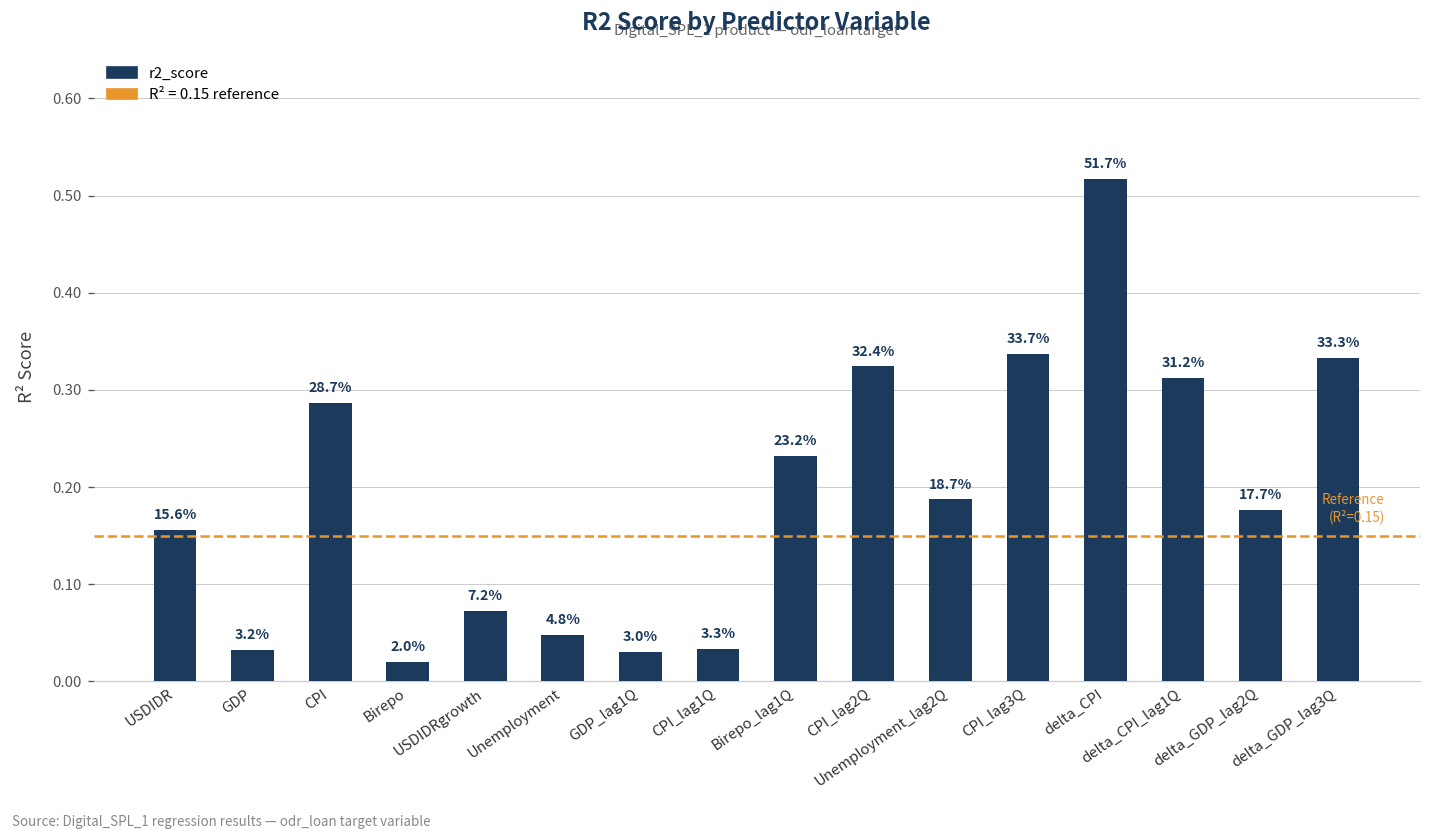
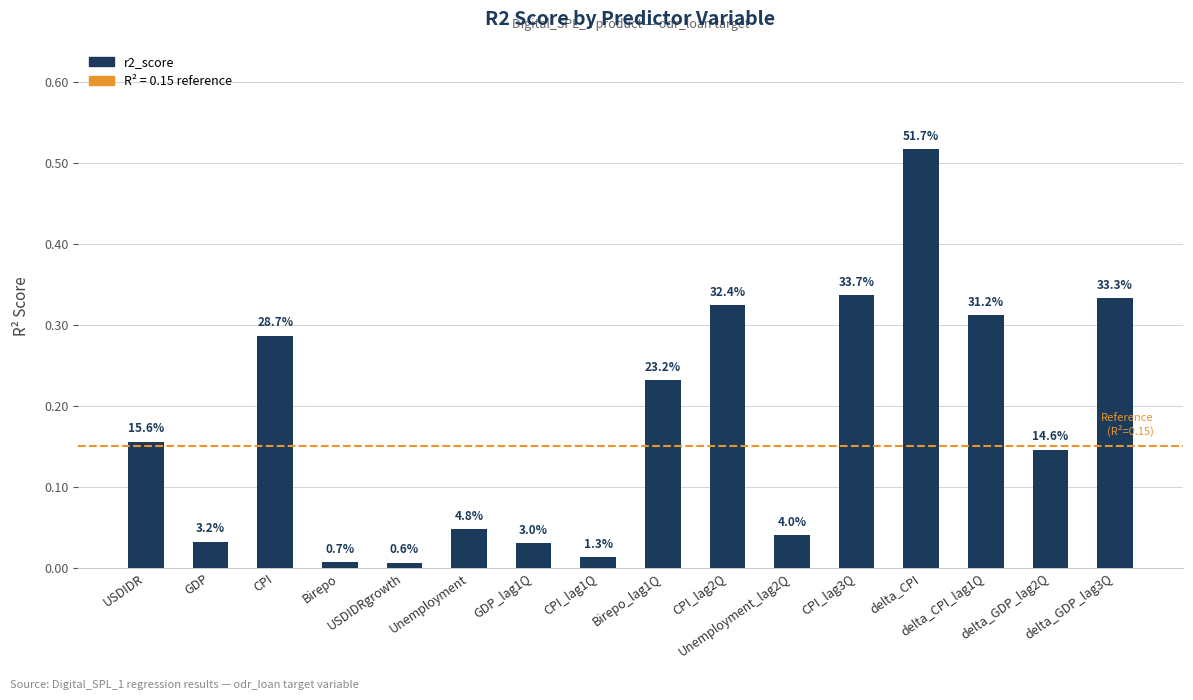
Birepo: 2.0% -> 0.7%
USDIDRgrowth: 7.2% -> 0.6%
CPI_lag1Q: 3.3% -> 1.3%
Unemployment_lag2Q: 18.7% -> 4.0%
delta_GDP_lag2Q: 17.7% -> 14.6%
